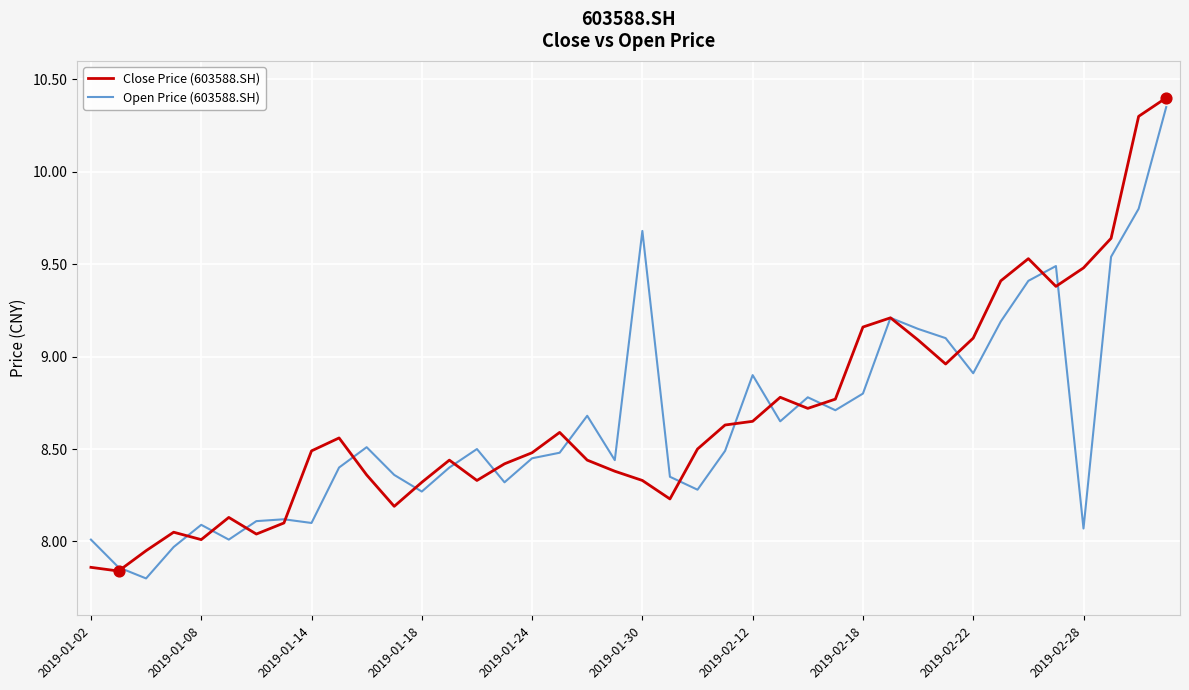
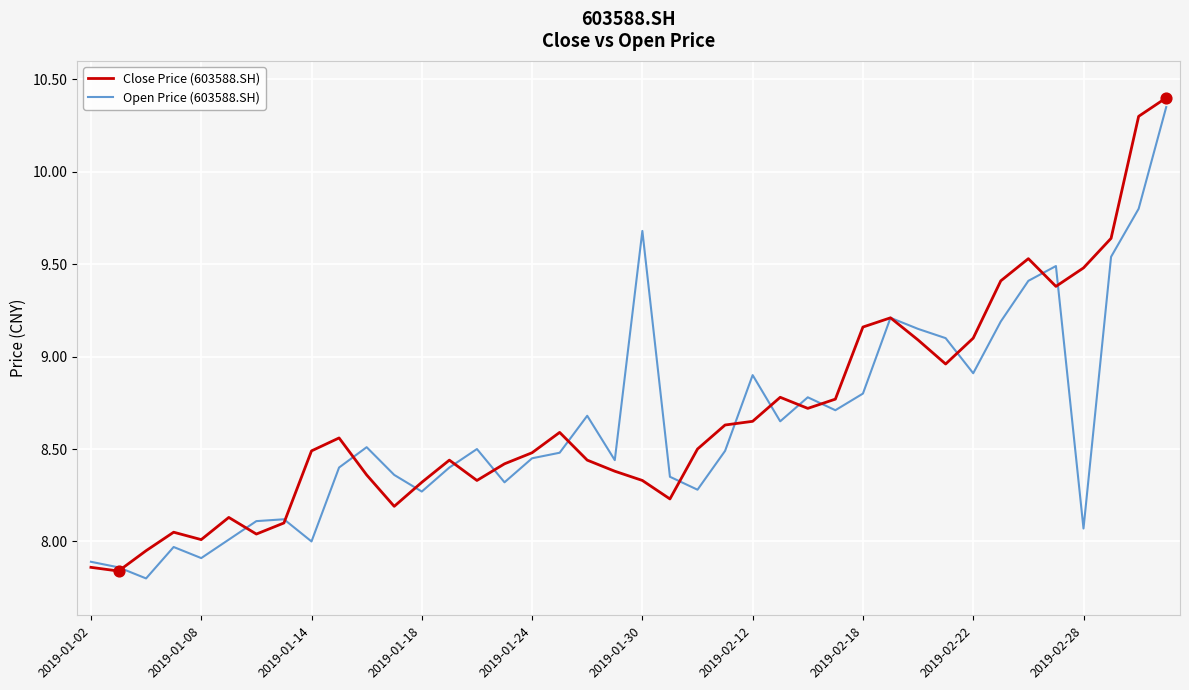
Open Price (603588.SH), 2019-01-02: 8.01 -> 7.89
Open Price (603588.SH), 2019-01-08: 8.09 -> 7.91
Open Price (603588.SH), 2019-01-14: 8.1 -> 8.0
